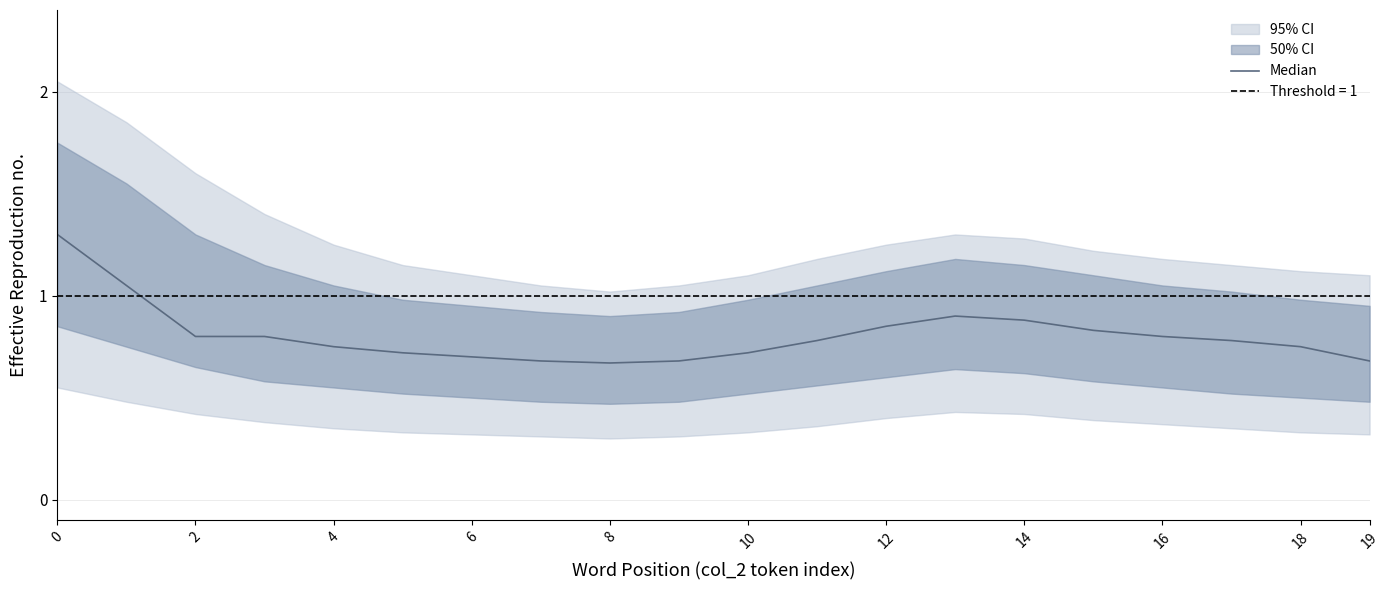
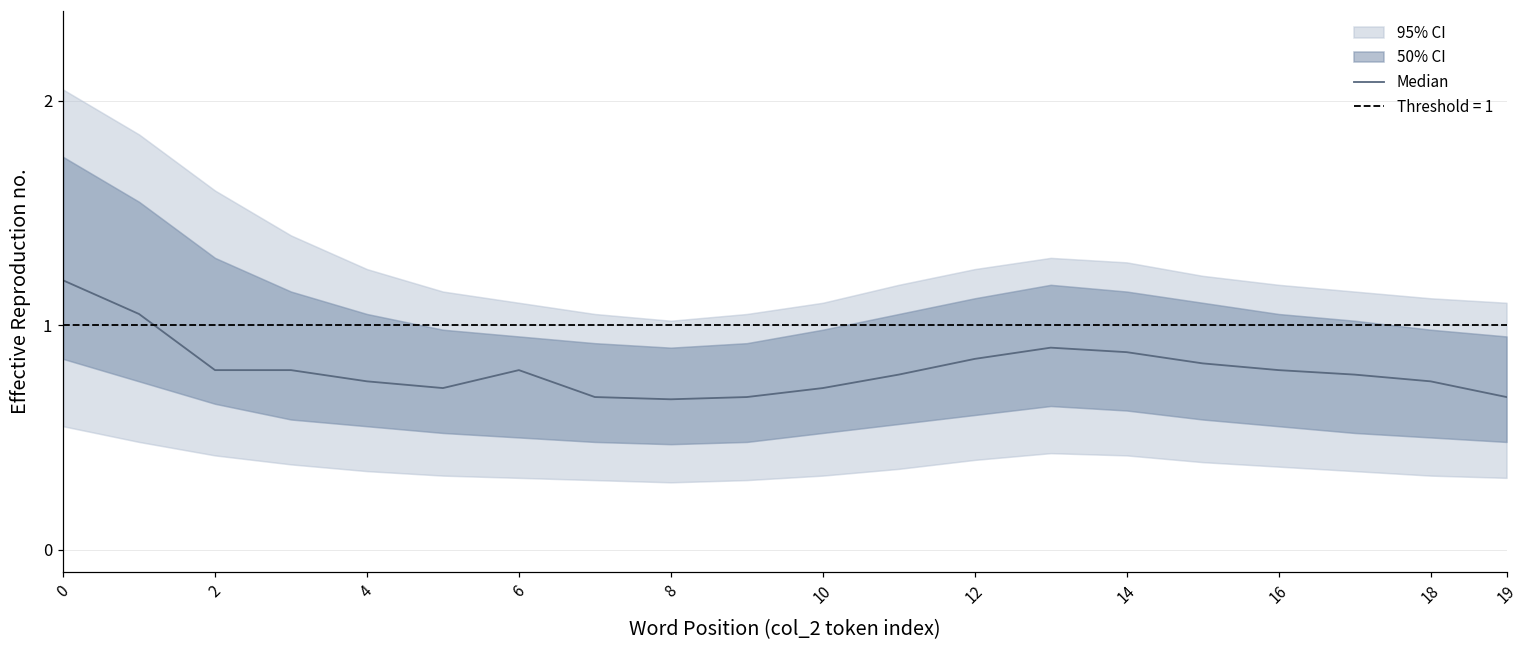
Median, 0: 1.3 -> 1.2
Median, 6: 0.7 -> 0.8
